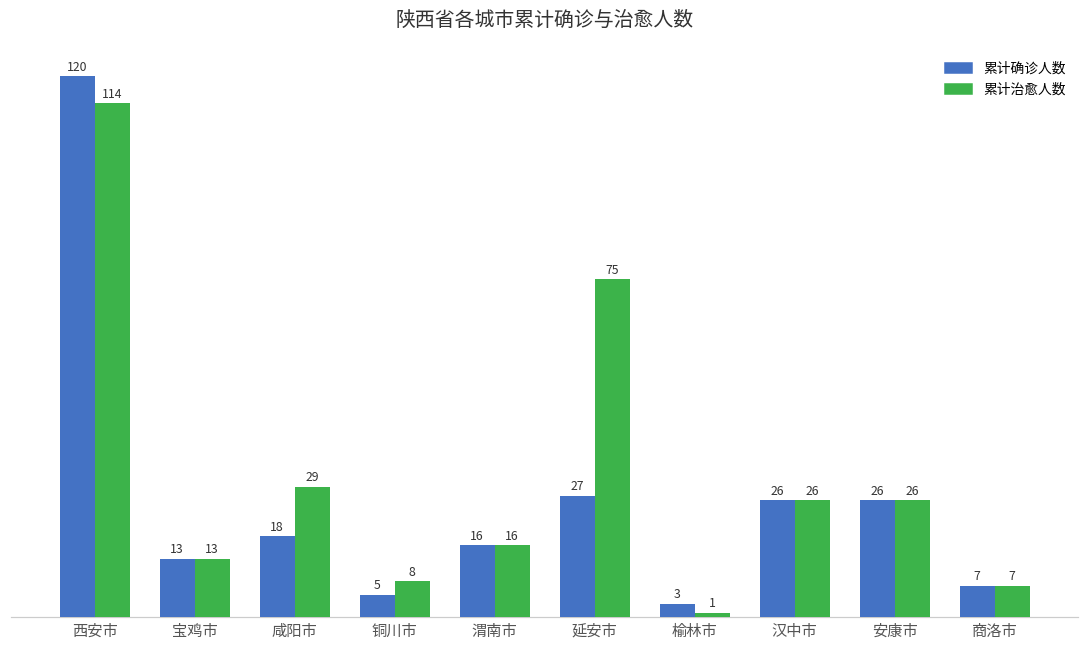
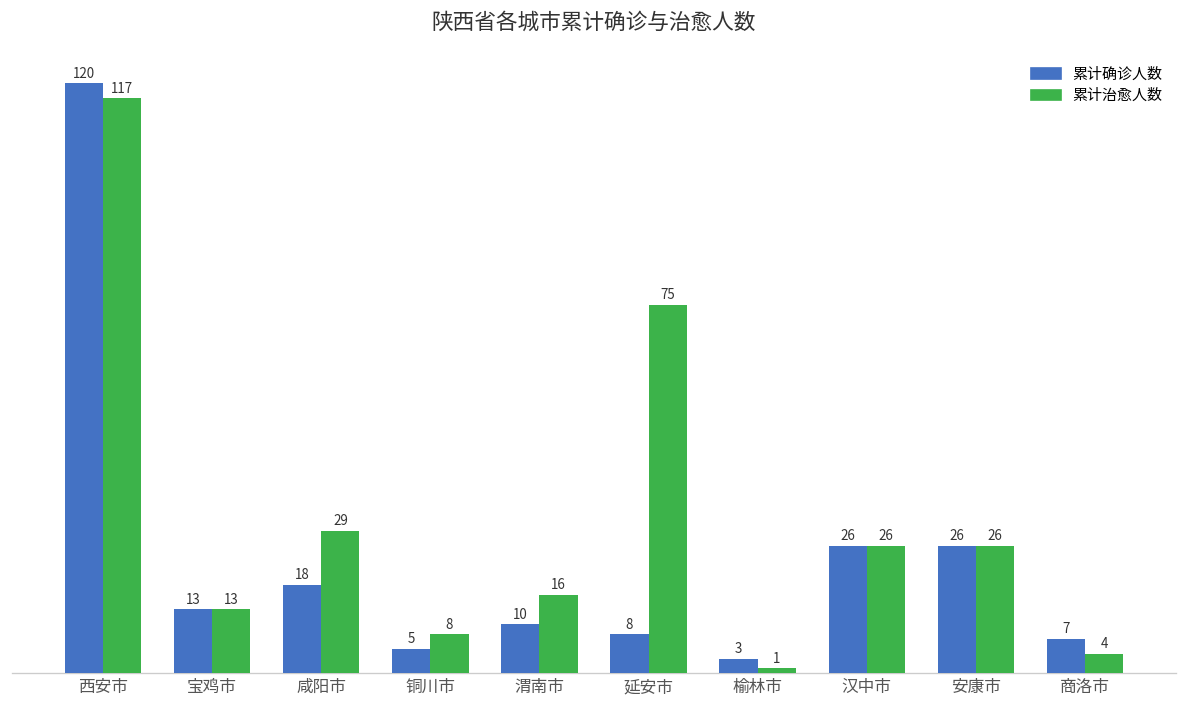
累计治愈人数, 西安市: 114 -> 117
累计确诊人数, 渭南市: 16 -> 10
累计确诊人数, 延安市: 27 -> 8
累计治愈人数, 商洛市: 7 -> 4
